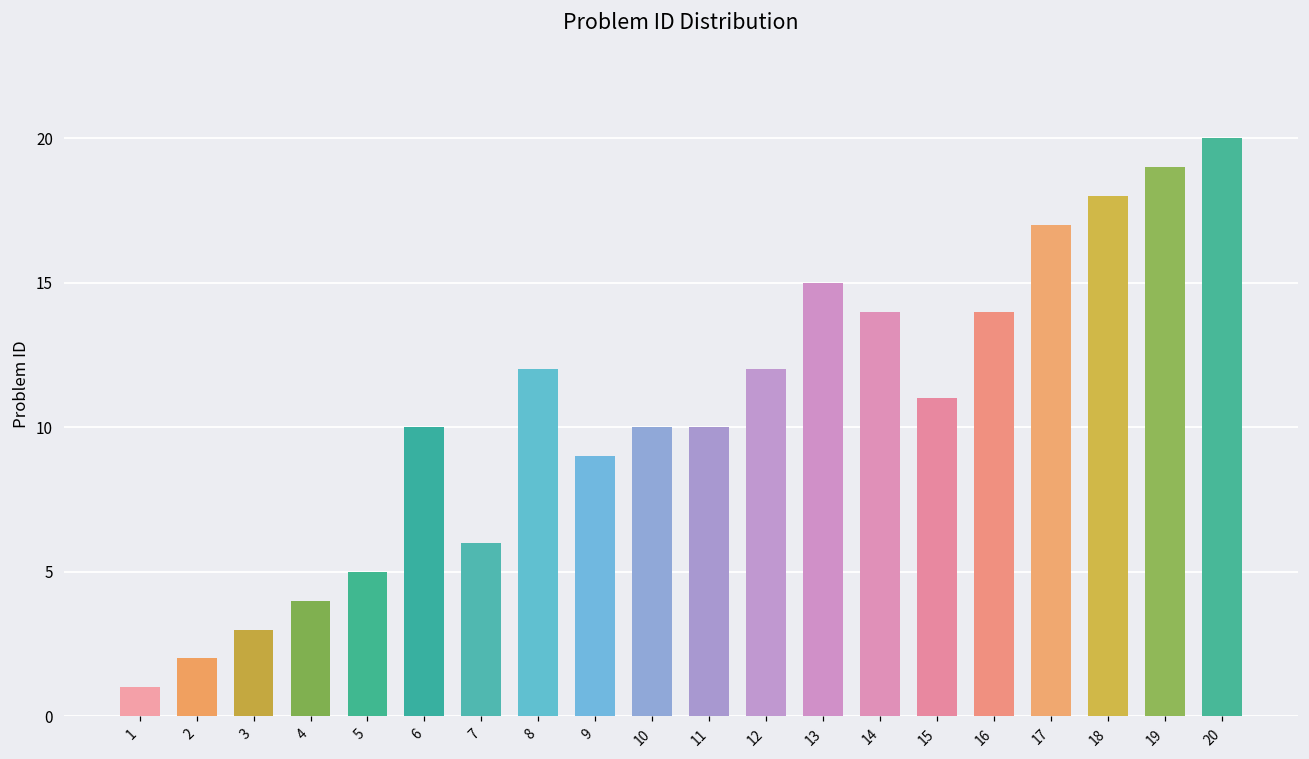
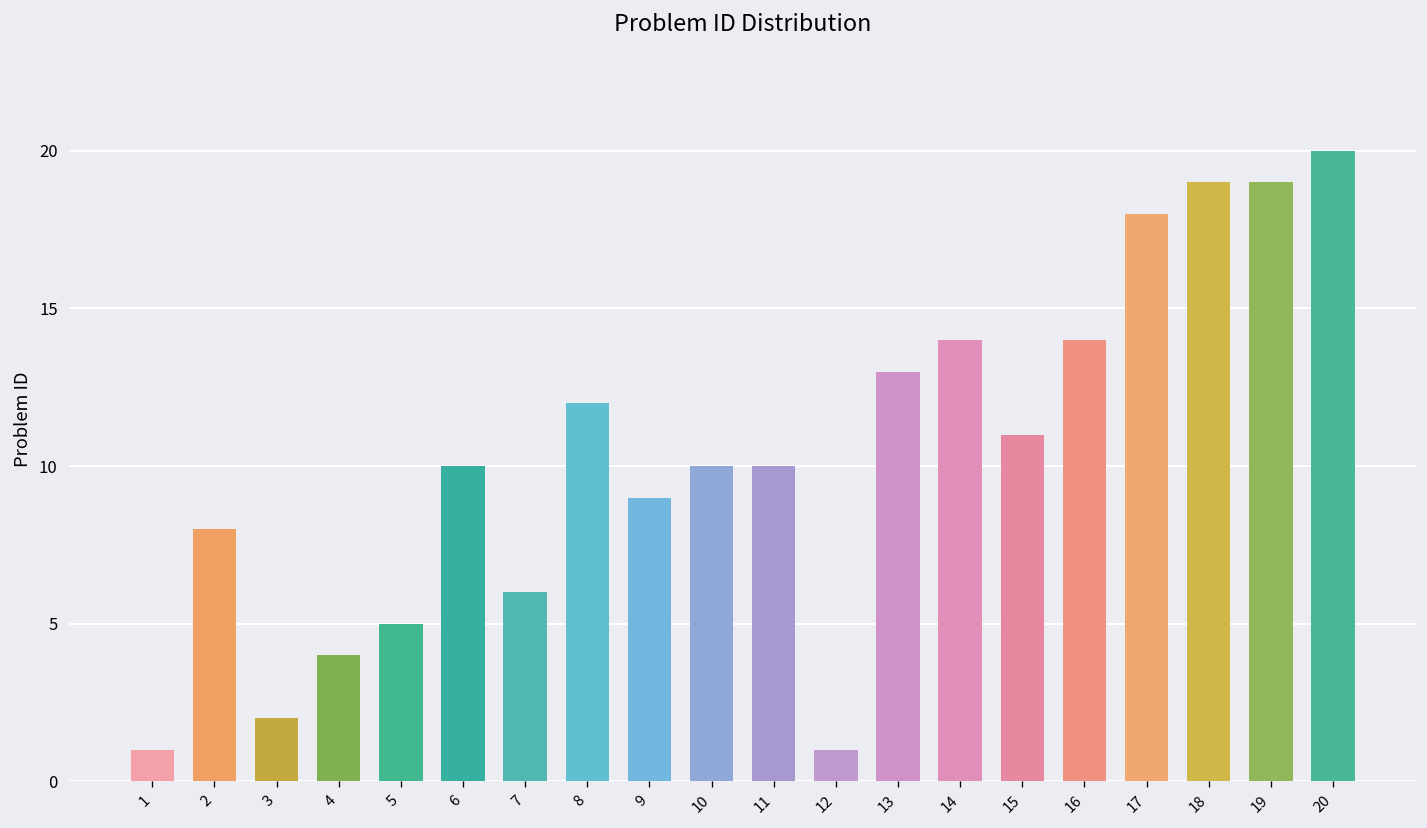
2: 2 -> 8
3: 3 -> 2
12: 12 -> 1
13: 15 -> 13
17: 17 -> 18
18: 18 -> 19
